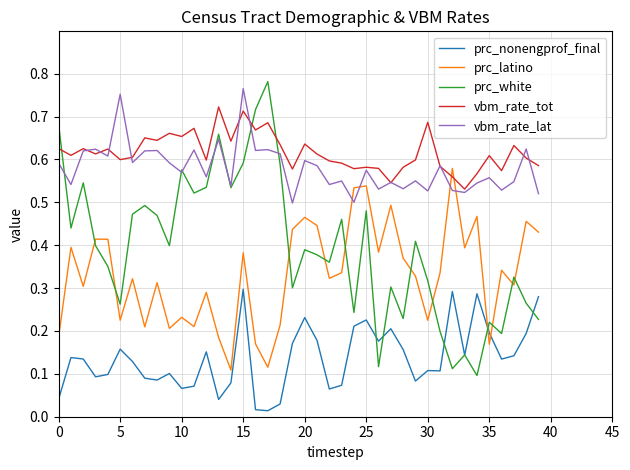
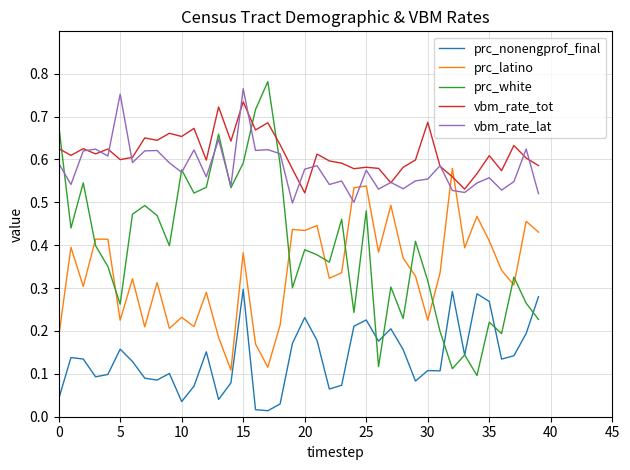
prc_nonengprof_final, 10: 0.07 -> 0.04
vbm_rate_tot, 15: 0.71 -> 0.73
prc_latino, 20: 0.47 -> 0.43
vbm_rate_tot, 20: 0.64 -> 0.52
vbm_rate_lat, 20: 0.60 -> 0.58
vbm_rate_lat, 30: 0.53 -> 0.55
prc_nonengprof_final, 35: 0.20 -> 0.27
prc_latino, 35: 0.17 -> 0.41
